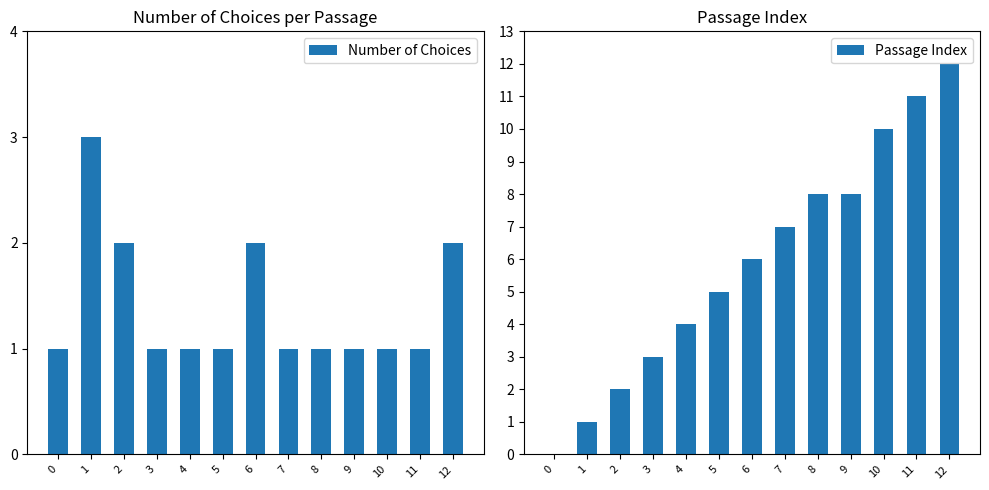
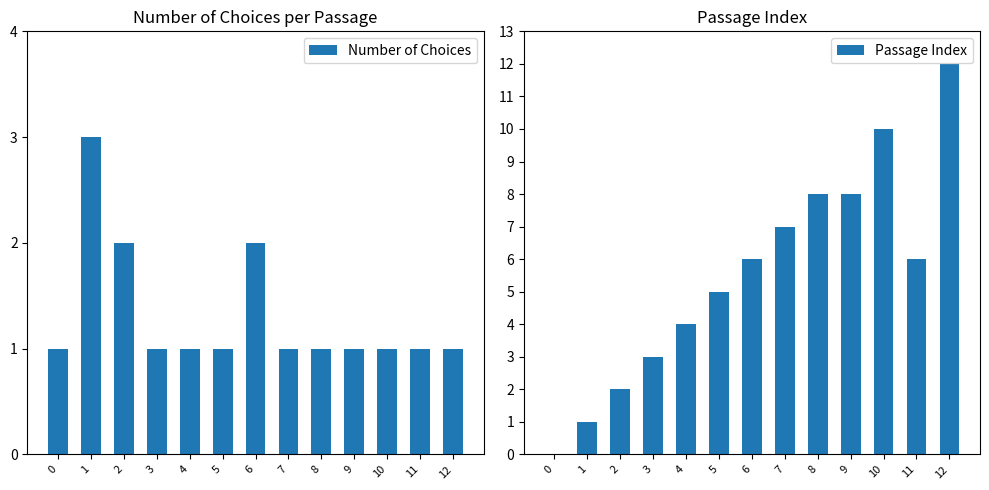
Number of Choices per Passage, 12: 2 -> 1
Passage Index, 11: 11 -> 6
